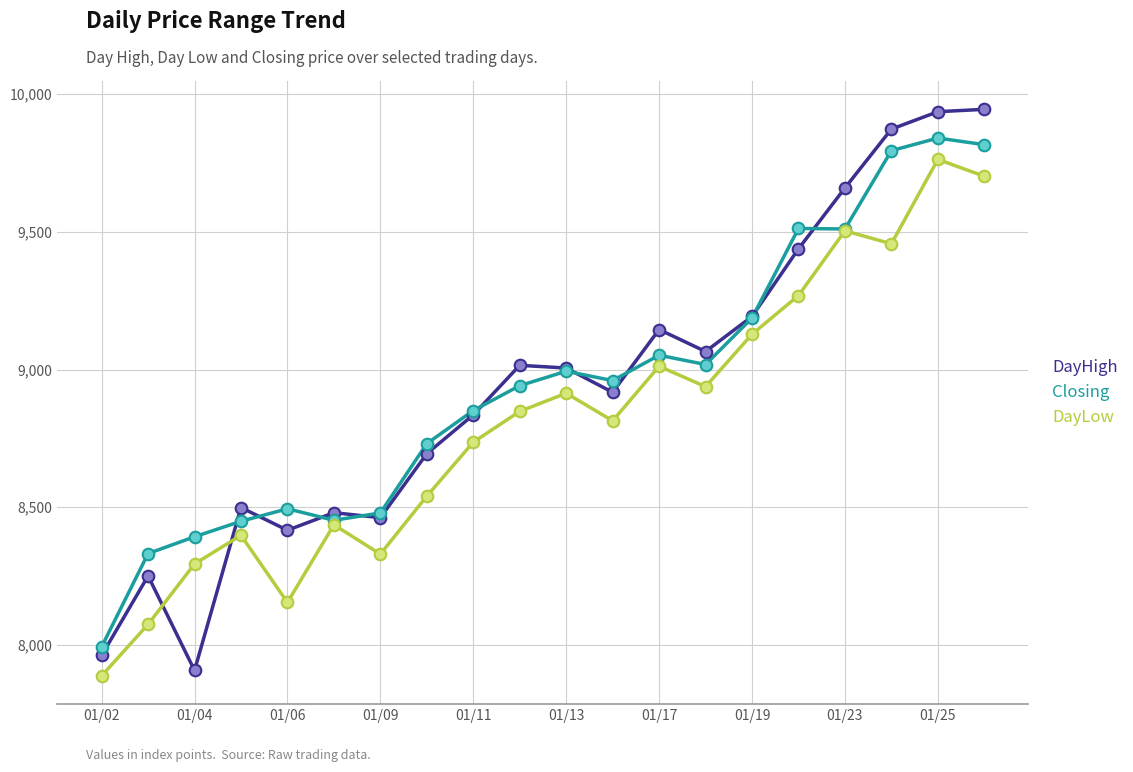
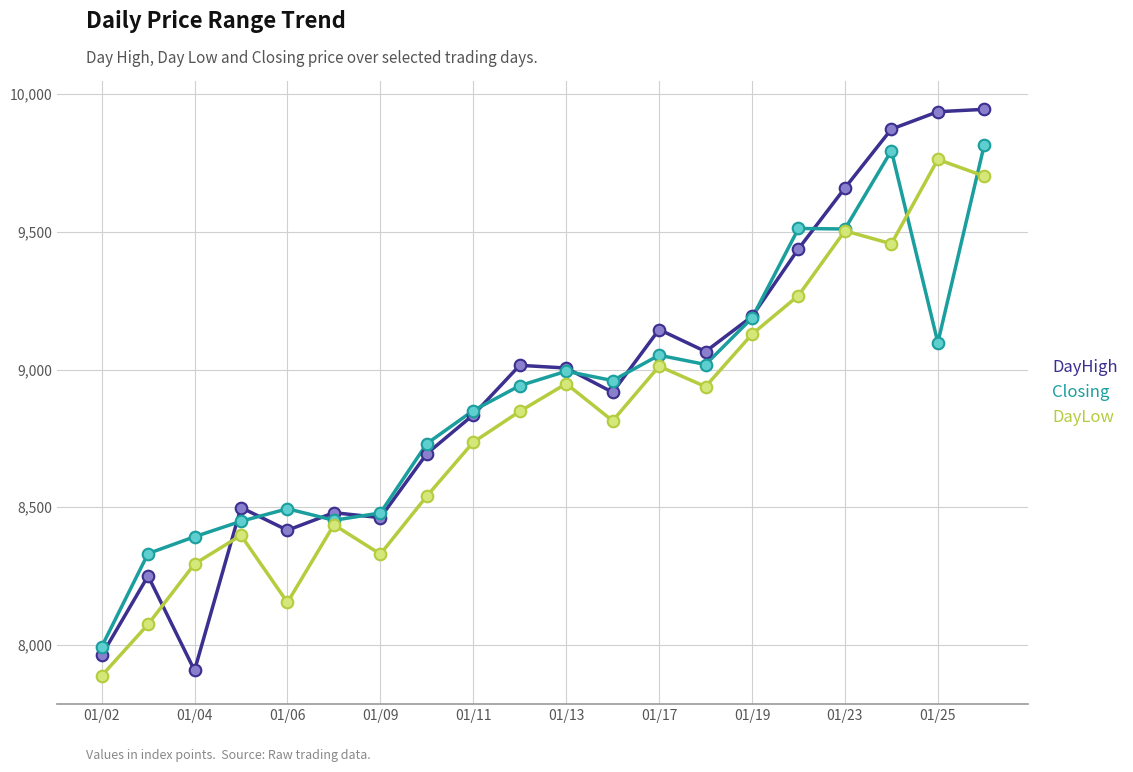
DayLow, 01/13: 8,910 -> 8,950
Closing, 01/25: 9,840 -> 9,100
